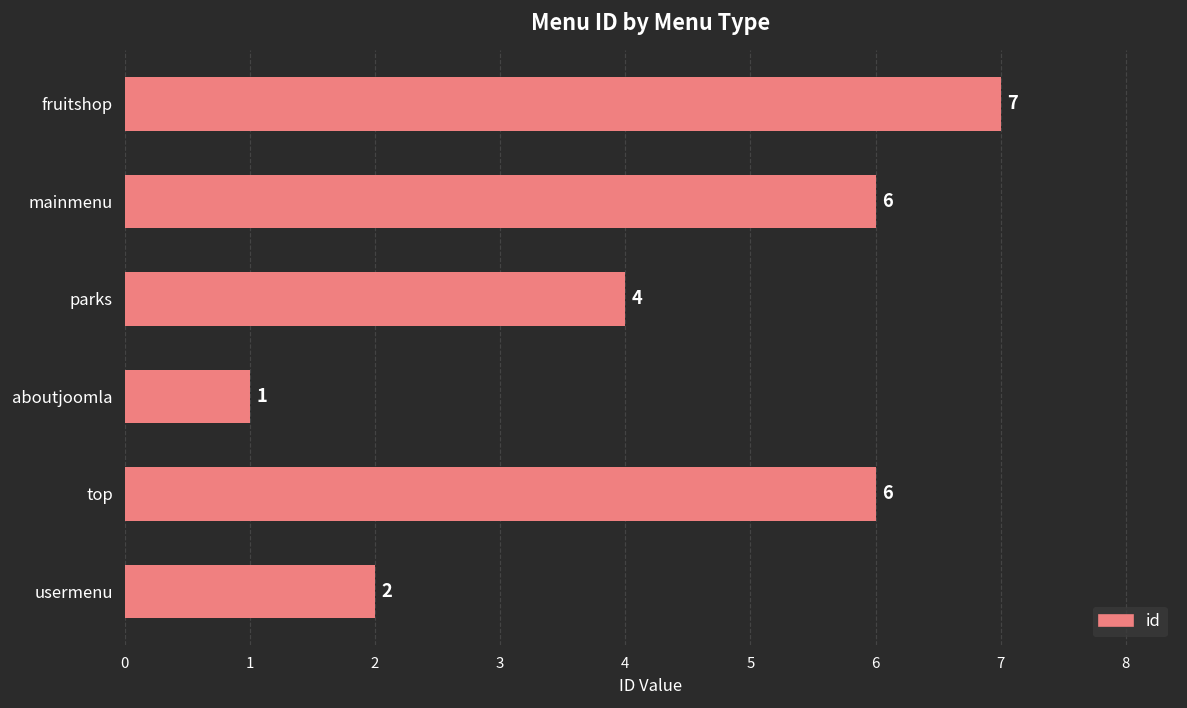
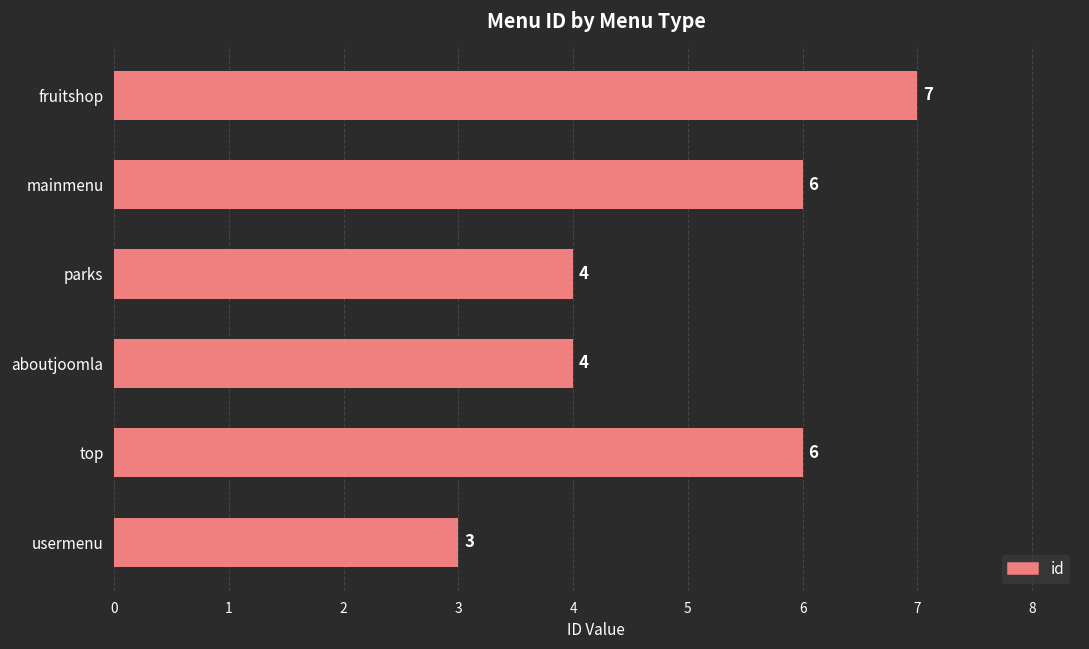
aboutjoomla: 1 -> 4
usermenu: 2 -> 3
